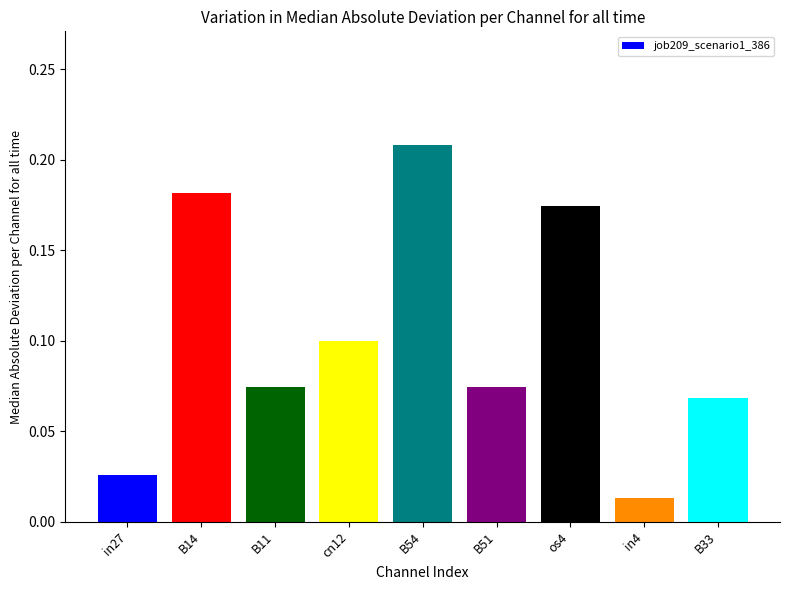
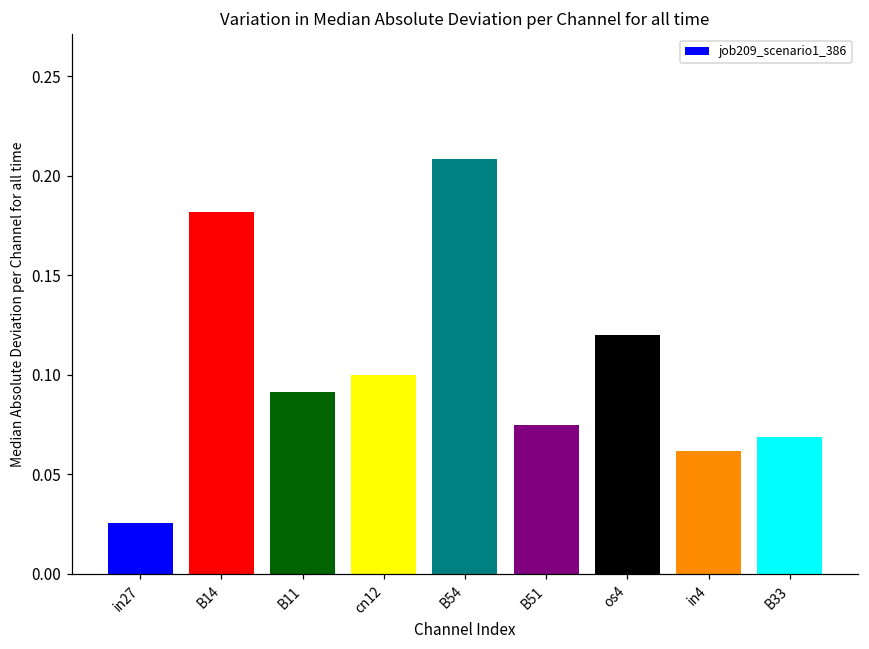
B11: 0.075 -> 0.091
os4: 0.175 -> 0.120
in4: 0.013 -> 0.062
